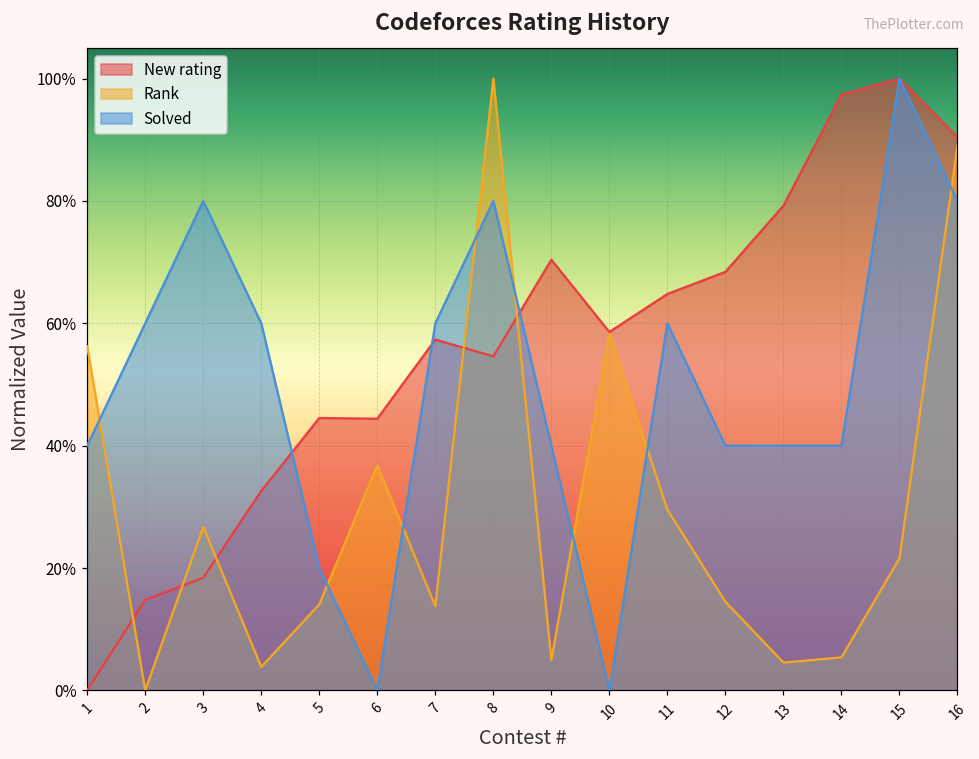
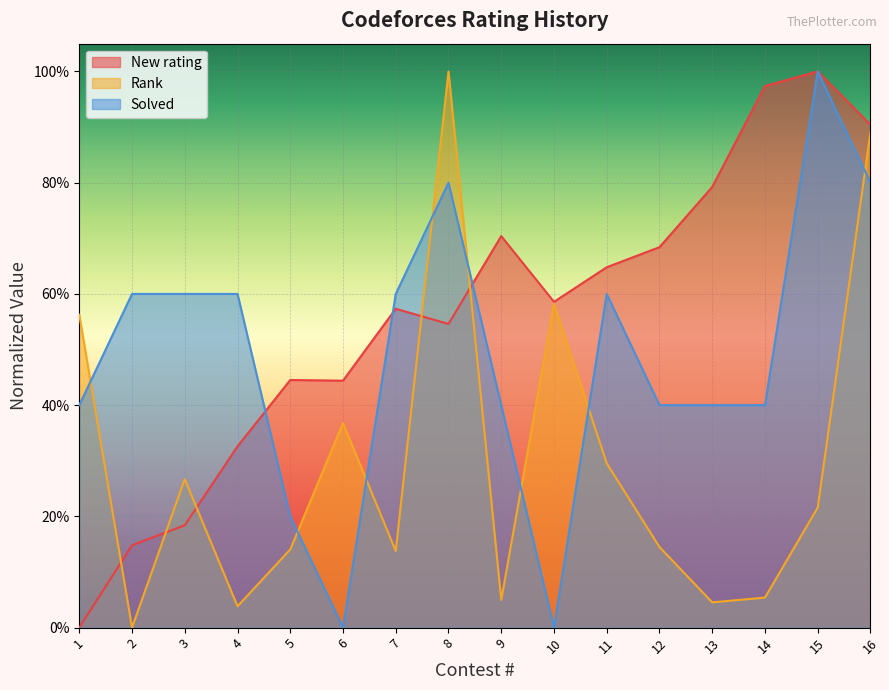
Solved, 3: 80% -> 60%
